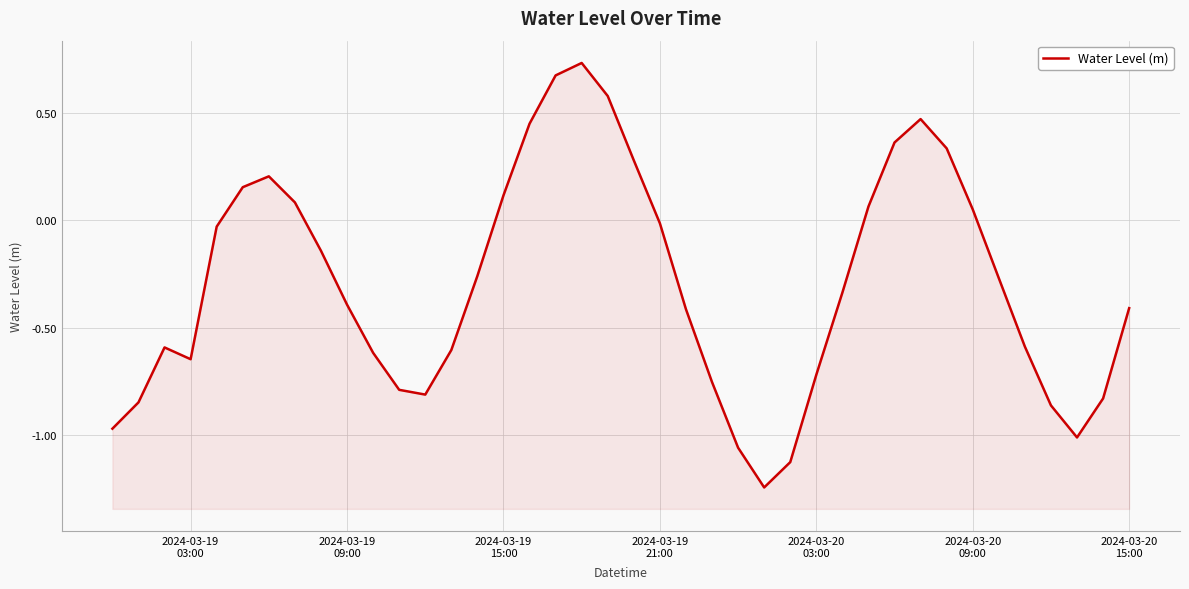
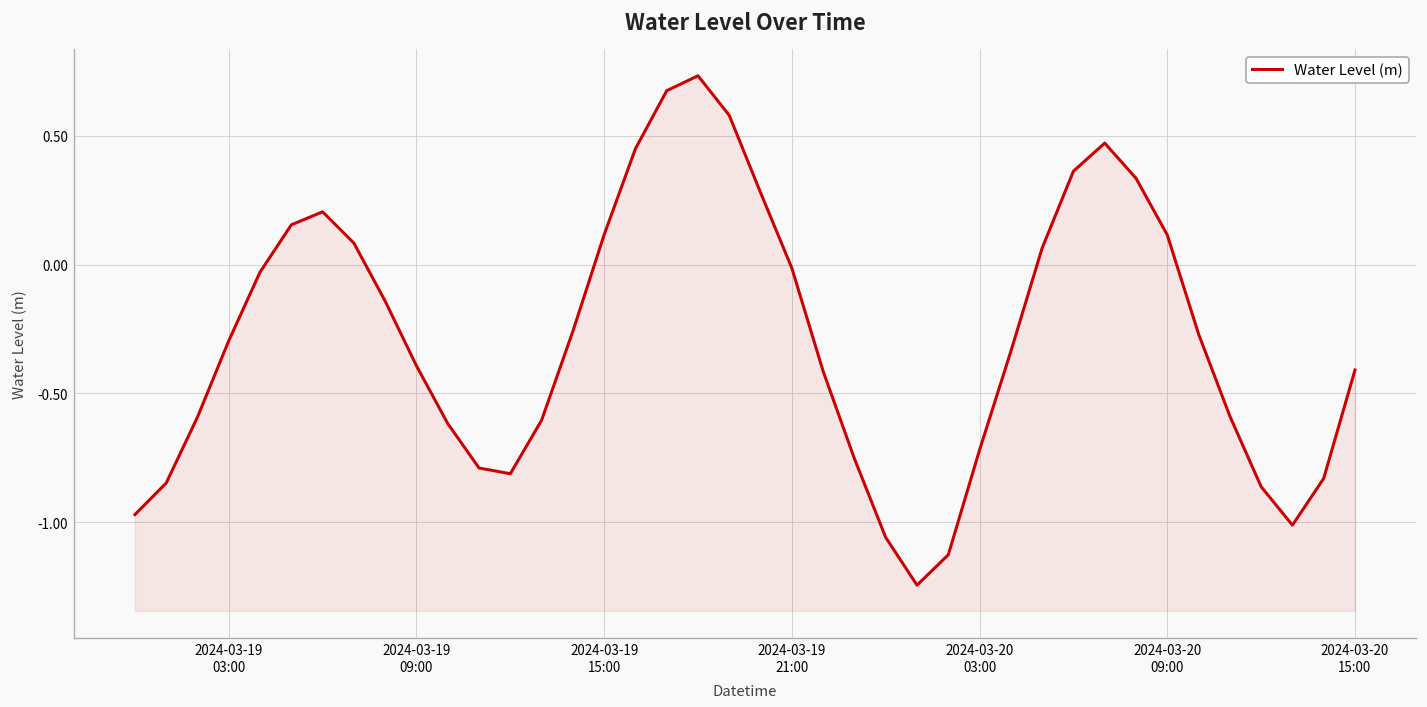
2024-03-19 03:00: -0.65 -> -0.30
2024-03-20 09:00: 0.05 -> 0.12
